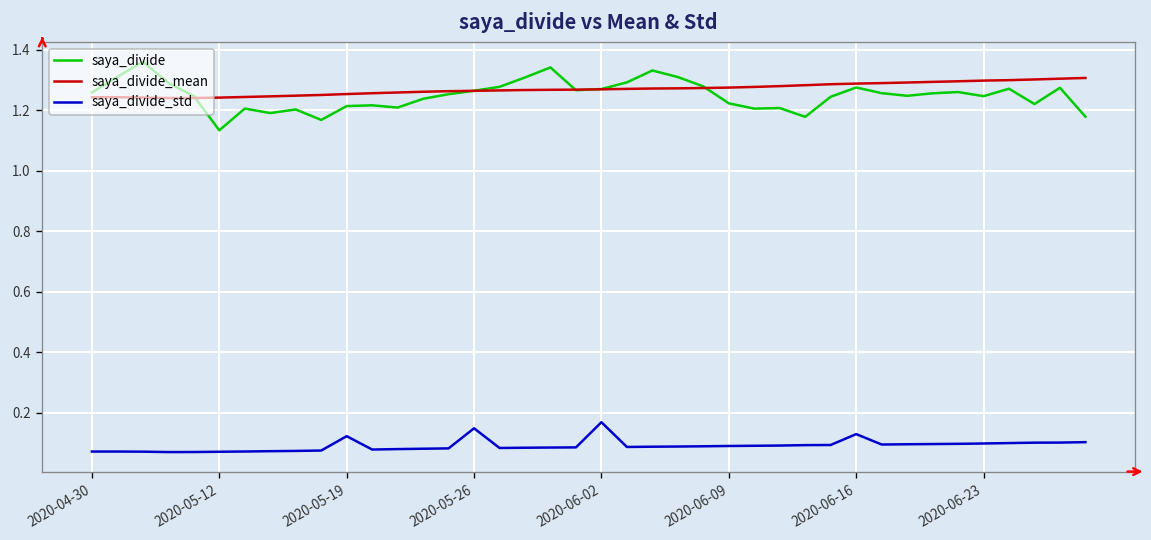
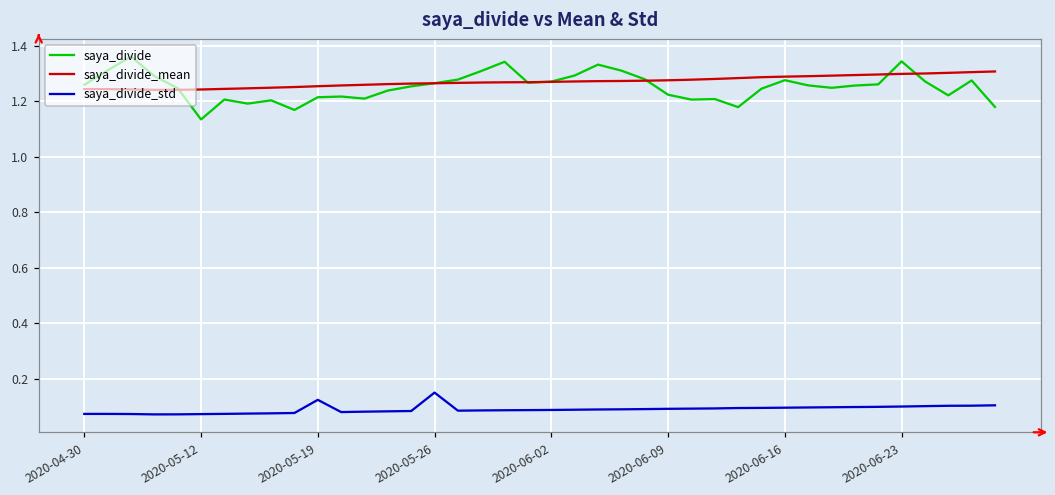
saya_divide_std, 2020-06-02: 0.17 -> 0.09
saya_divide_std, 2020-06-16: 0.13 -> 0.09
saya_divide, 2020-06-23: 1.25 -> 1.34
